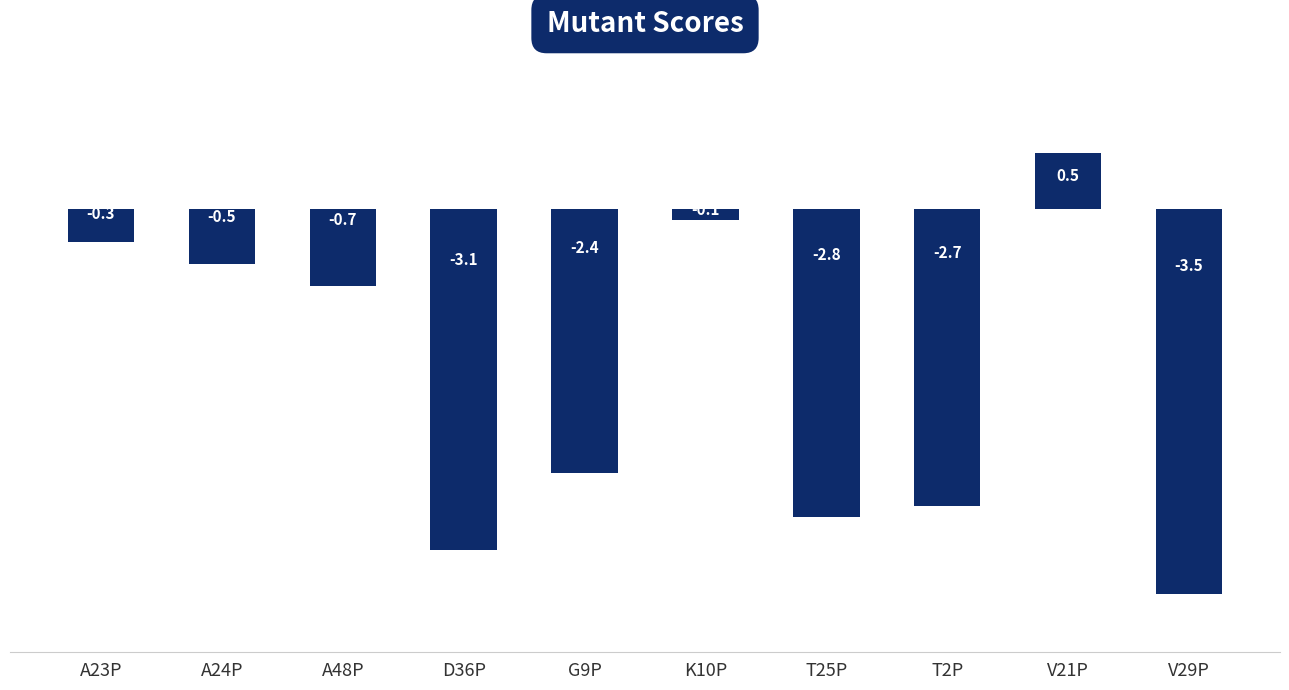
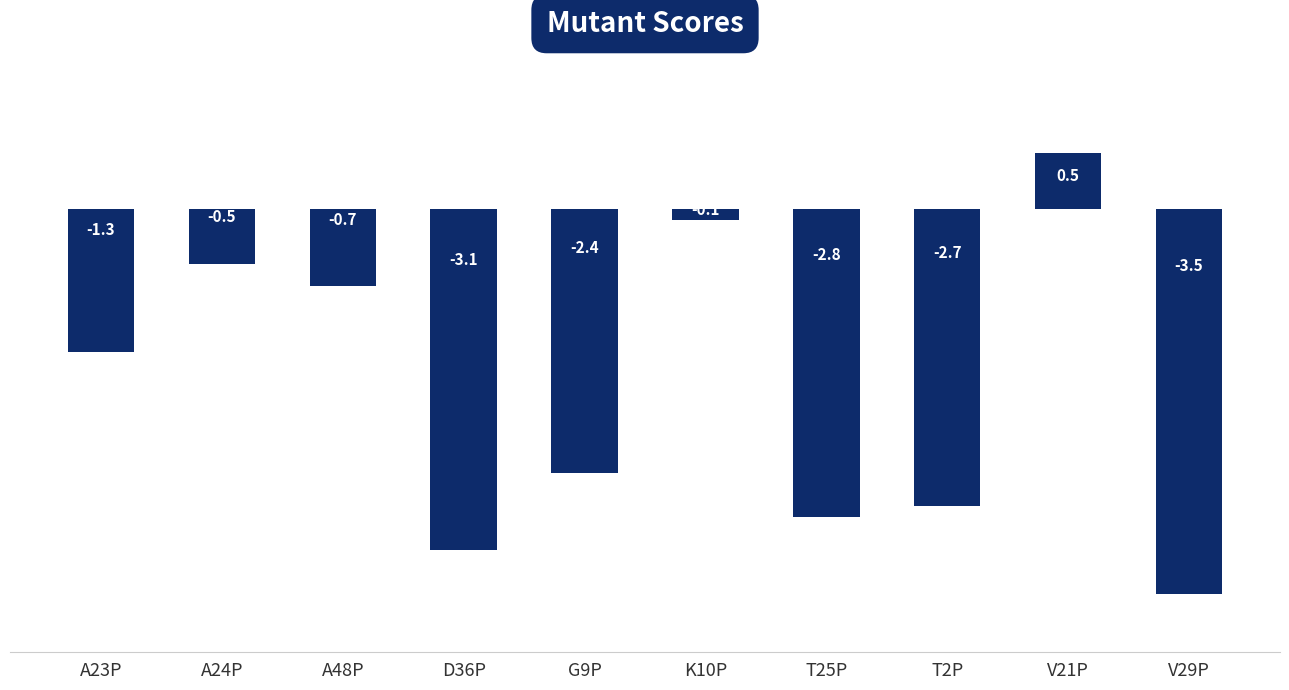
A23P: -0.3 -> -1.3
